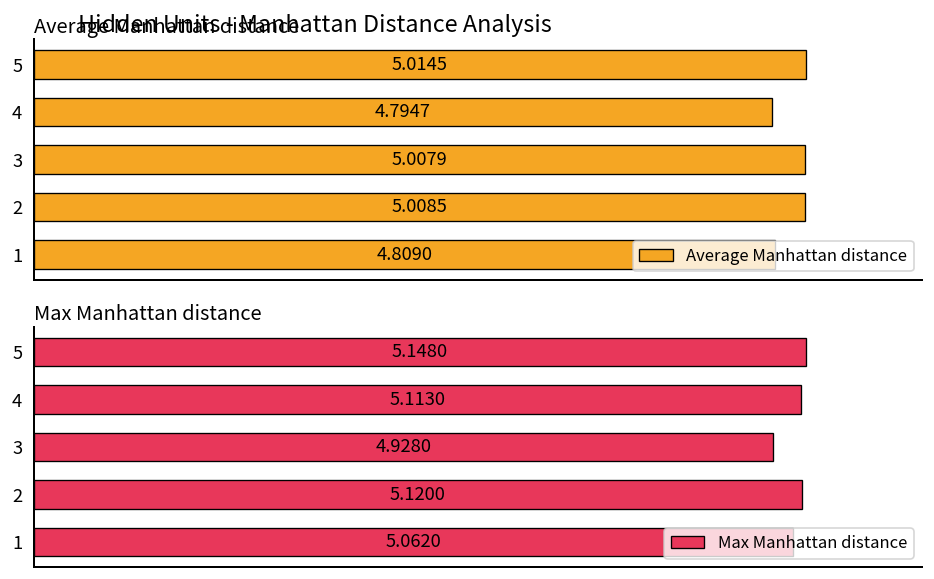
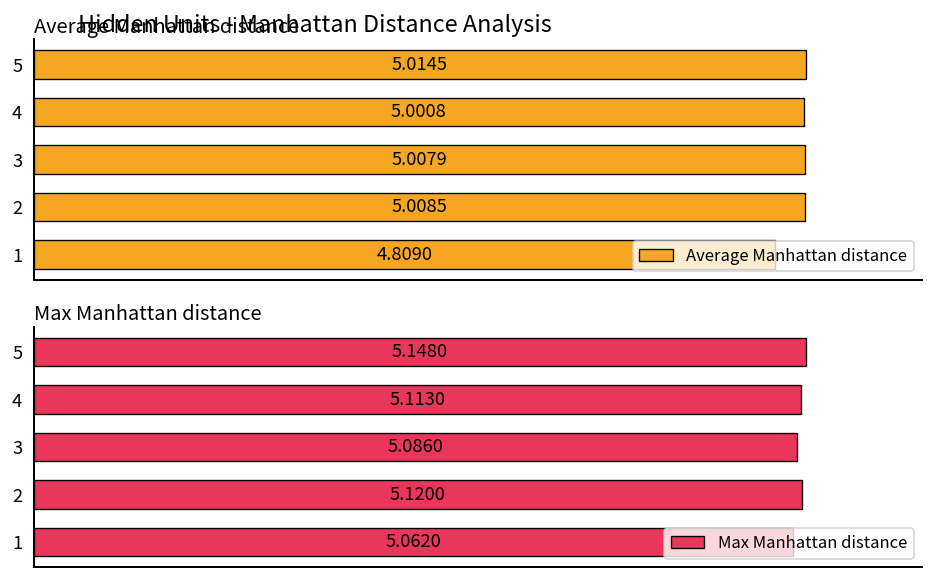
Average Manhattan distance, 4: 4.7947 -> 5.0008
Max Manhattan distance, 3: 4.9280 -> 5.0860
